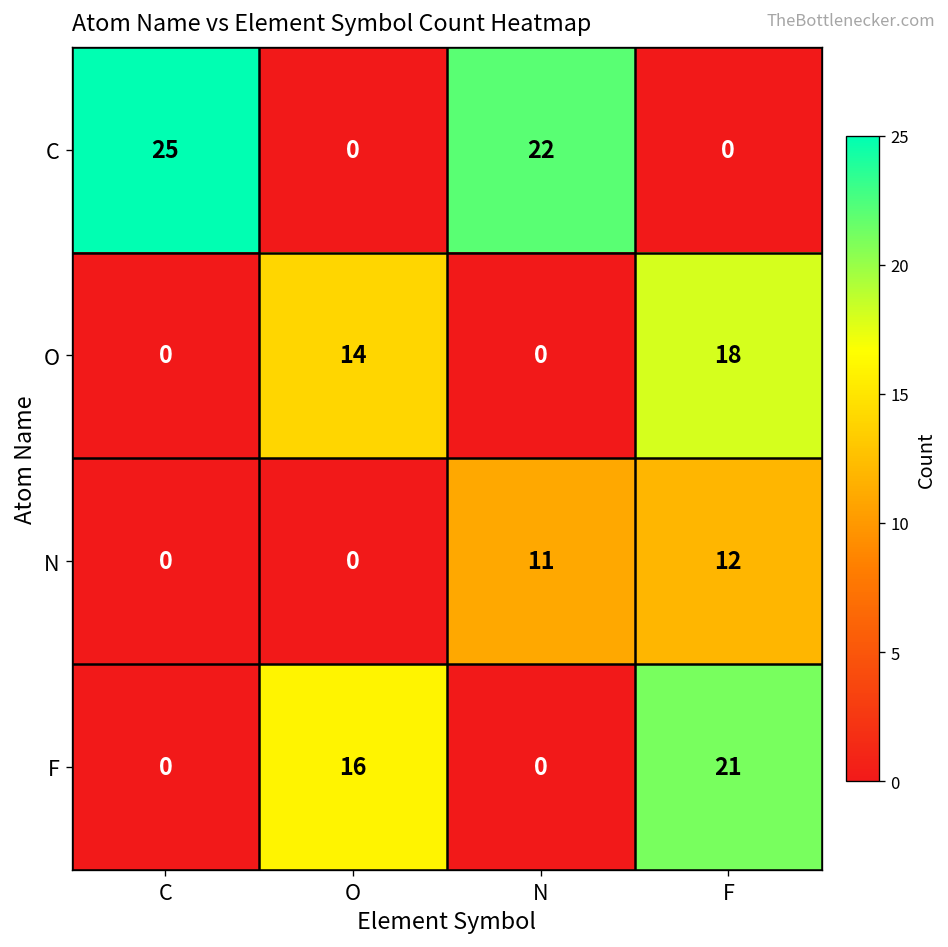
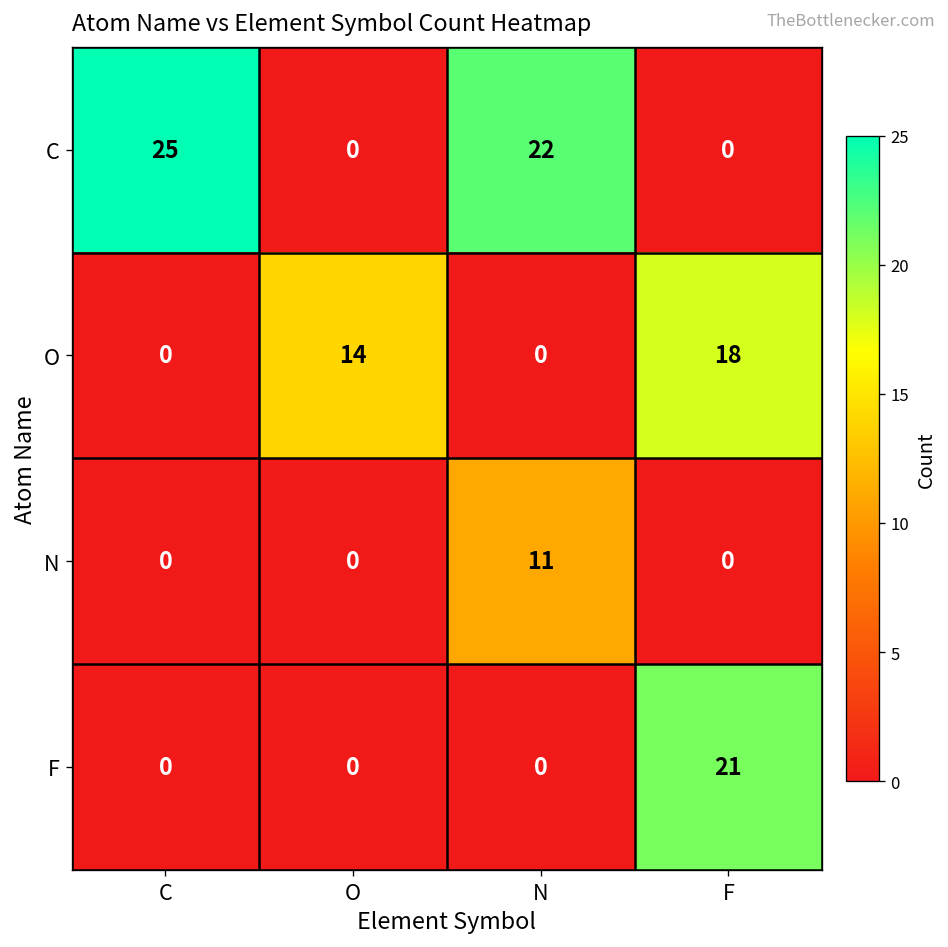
N, F: 12 -> 0
F, O: 16 -> 0
